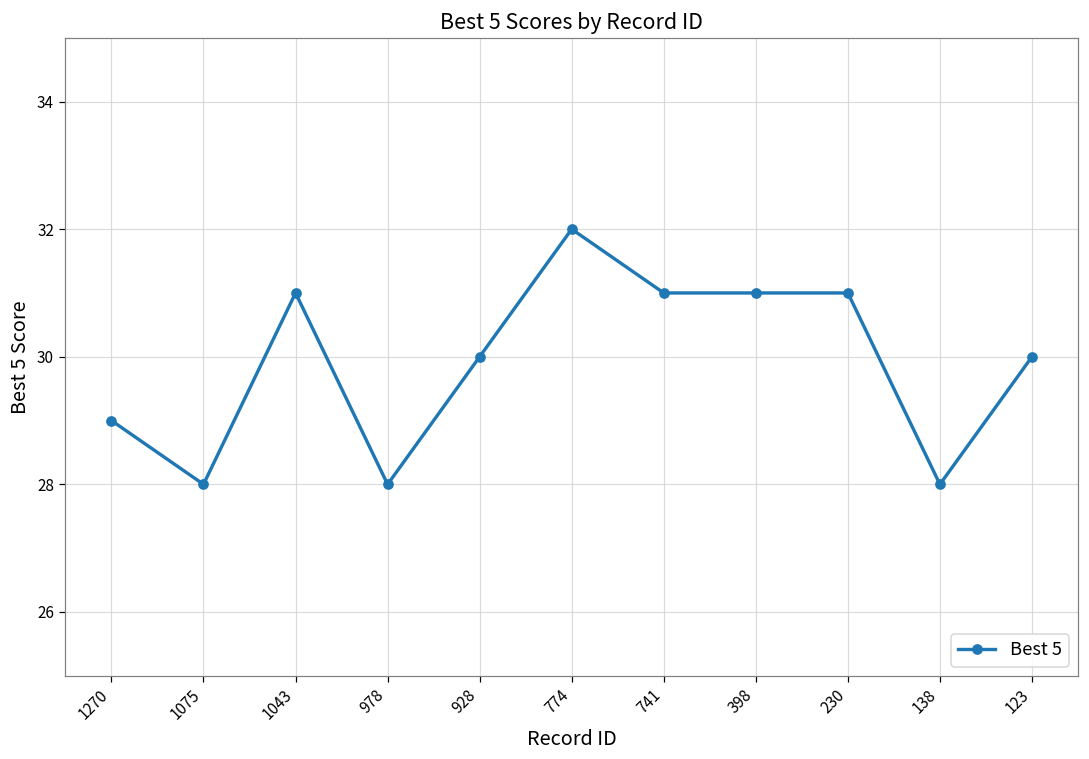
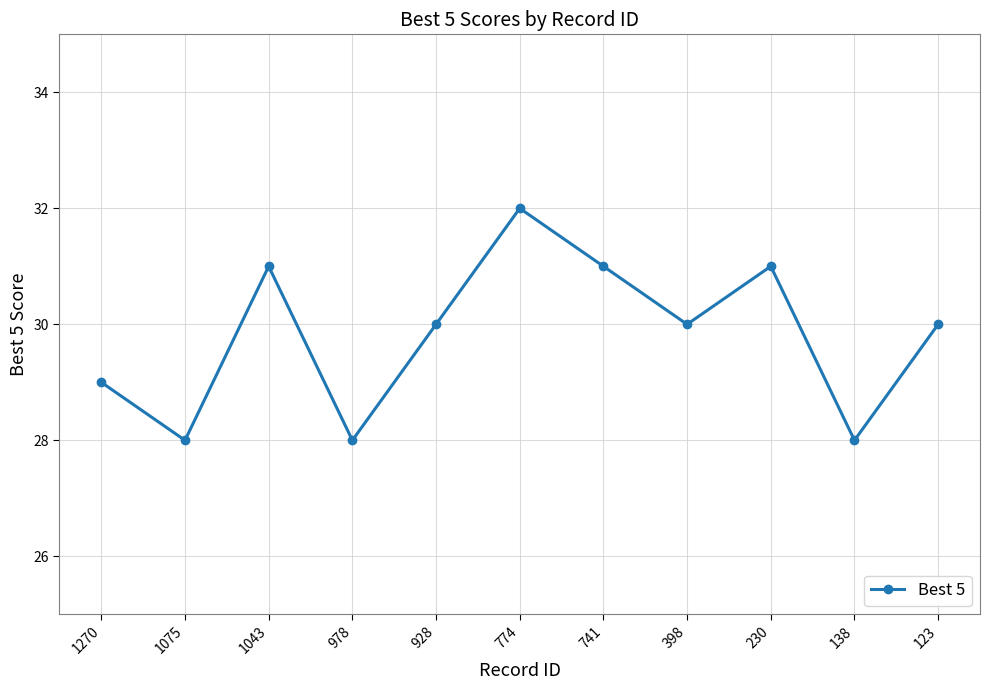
398: 31 -> 30
